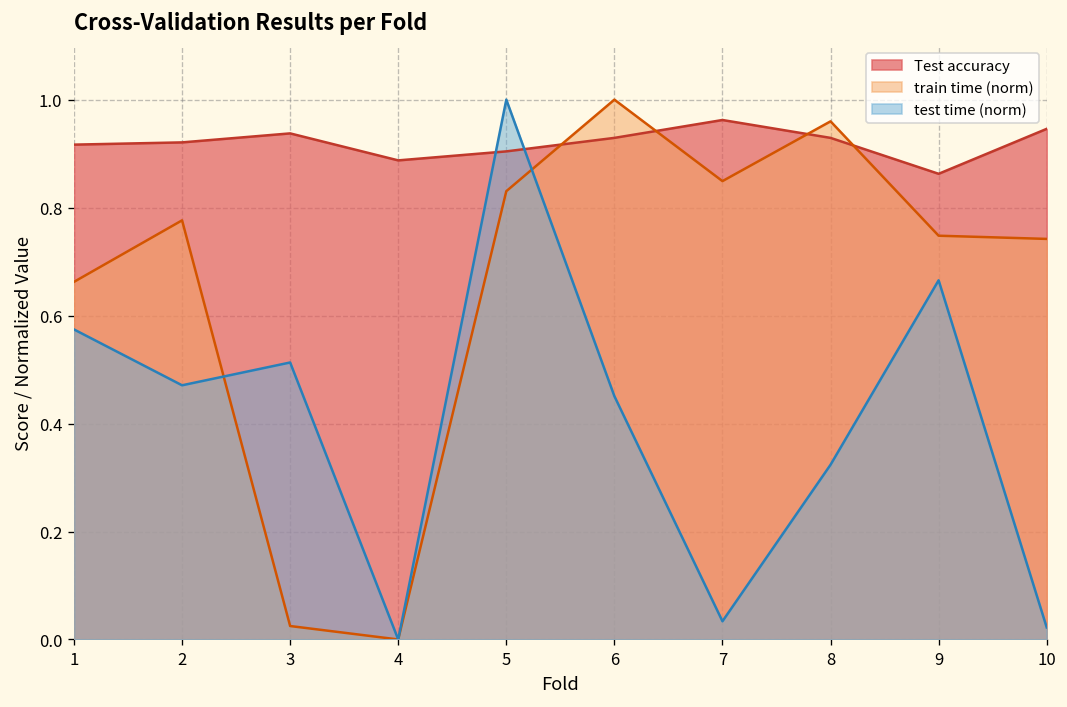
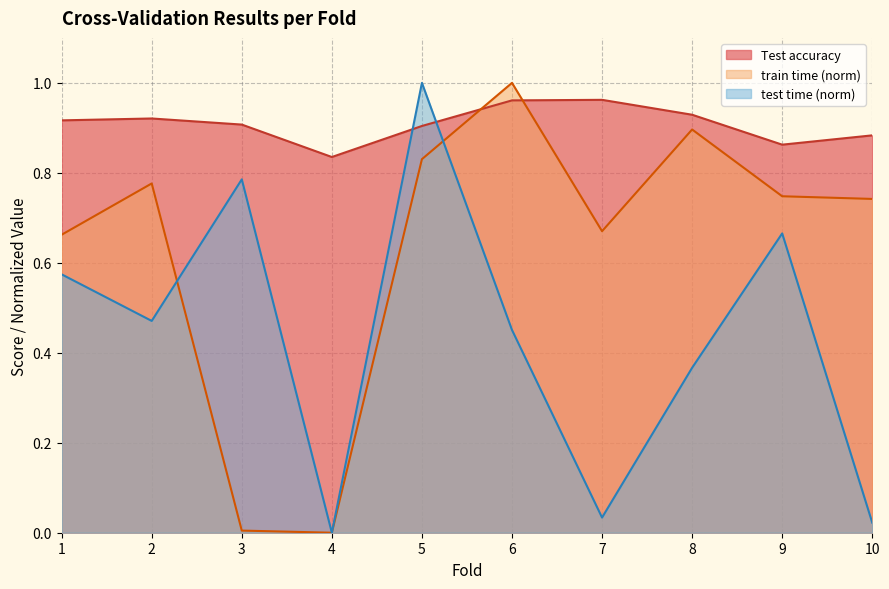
Test accuracy, 3: 0.94 -> 0.91
train time (norm), 3: 0.02 -> 0.00
test time (norm), 3: 0.51 -> 0.79
Test accuracy, 4: 0.89 -> 0.84
Test accuracy, 6: 0.93 -> 0.96
train time (norm), 7: 0.85 -> 0.67
train time (norm), 8: 0.96 -> 0.90
test time (norm), 8: 0.32 -> 0.37
Test accuracy, 10: 0.95 -> 0.88
